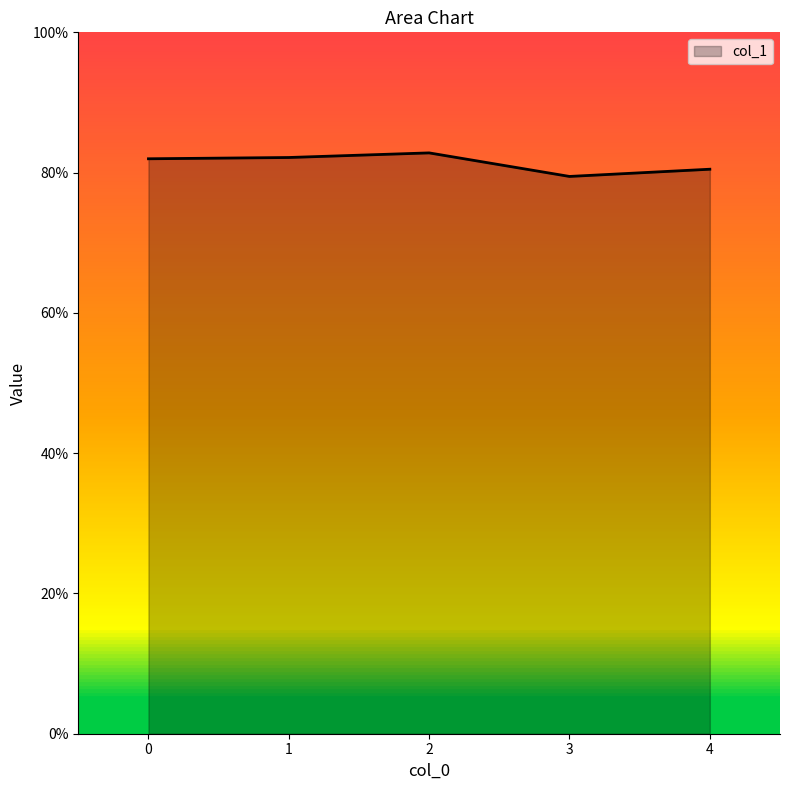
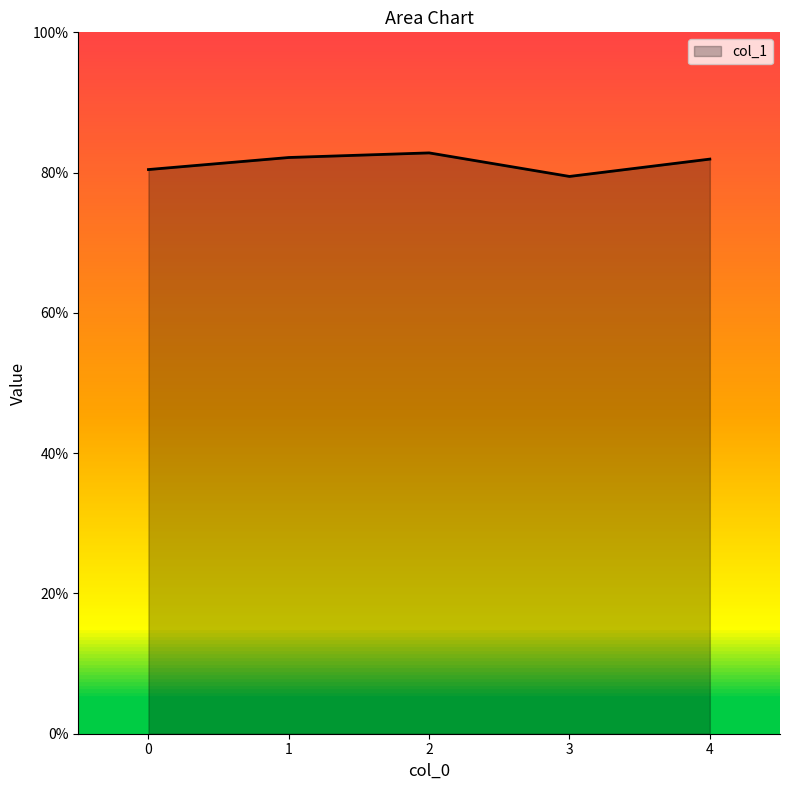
0: 82% -> 80%
4: 80% -> 82%
